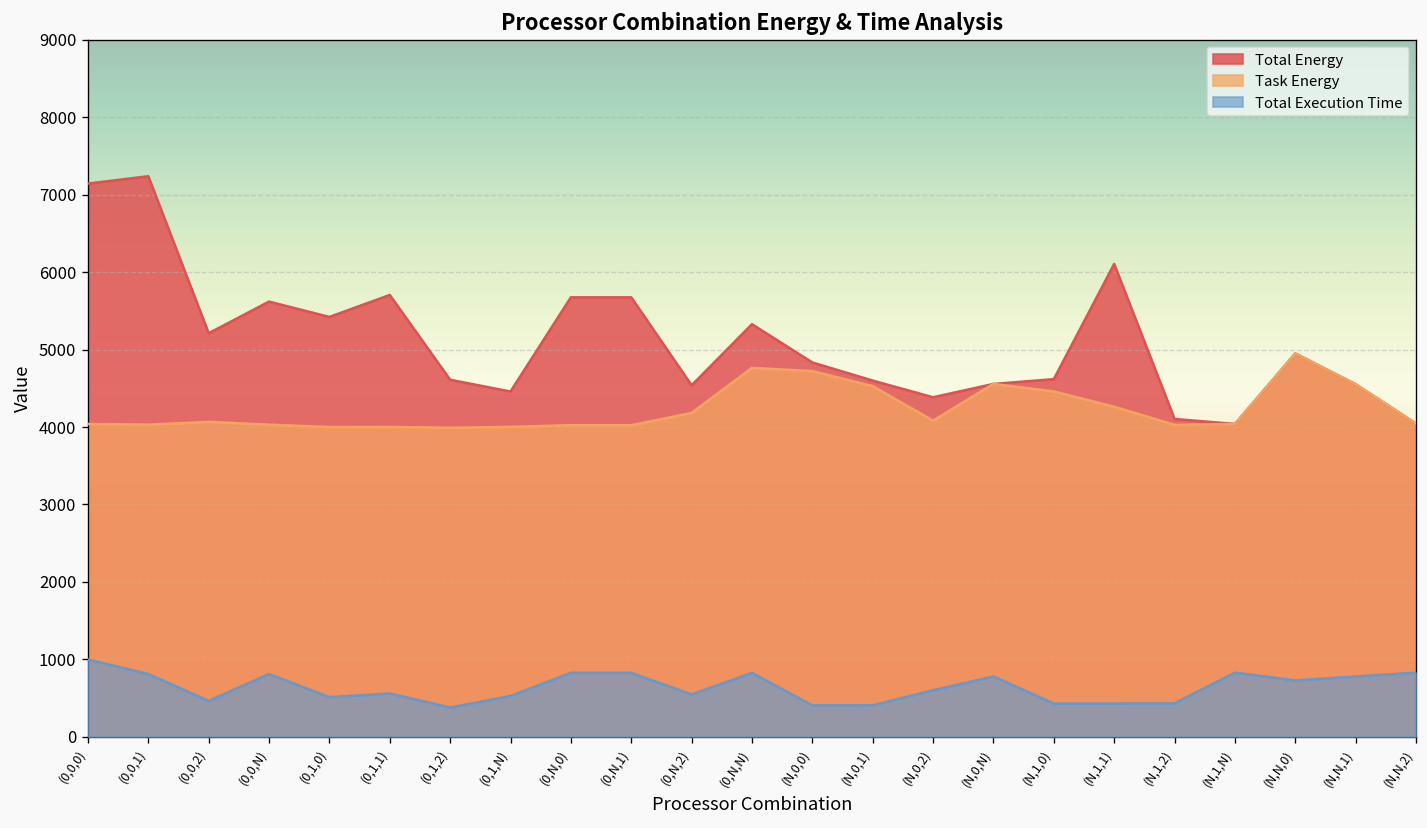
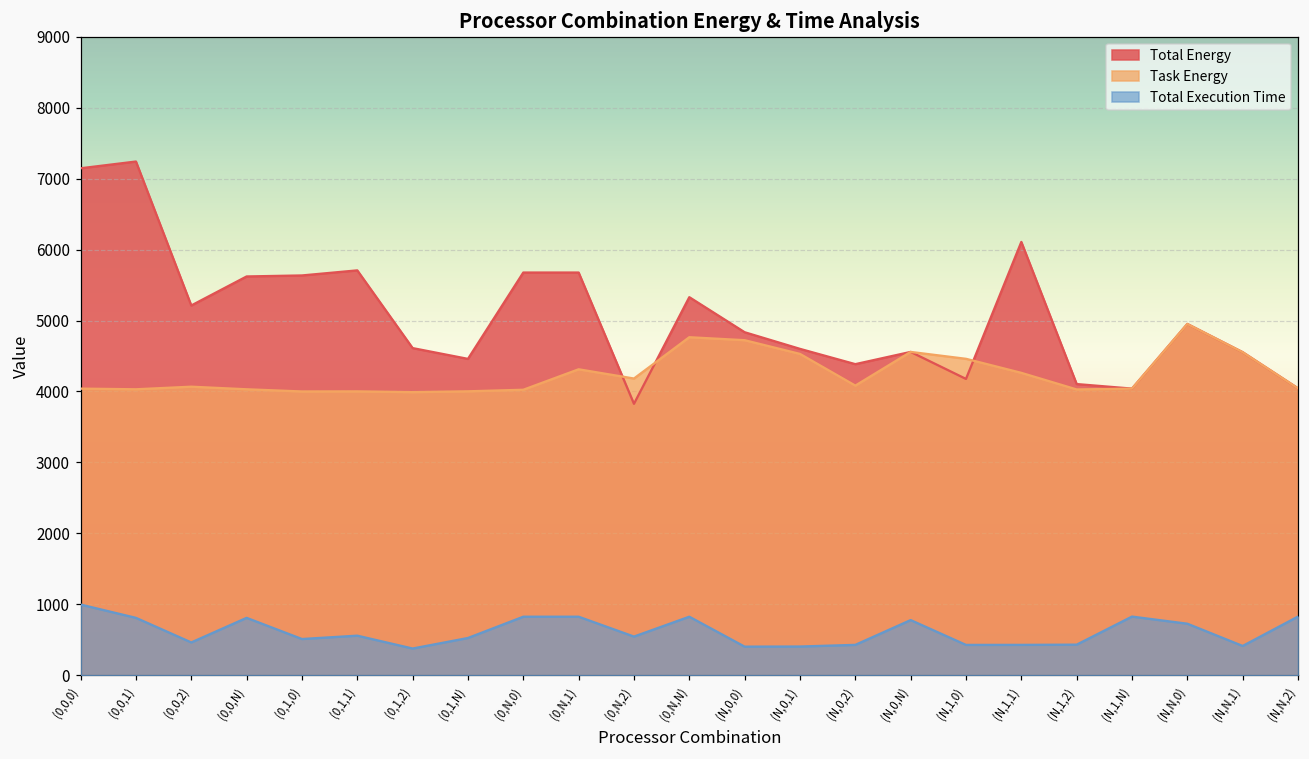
Total Energy, (0,1,0): 5400 -> 5600
Task Energy, (0,N,1): 4000 -> 4300
Total Energy, (0,N,2): 4500 -> 3800
Total Execution Time, (N,0,2): 600 -> 400
Total Energy, (N,1,0): 4600 -> 4200
Total Execution Time, (N,N,1): 800 -> 400
